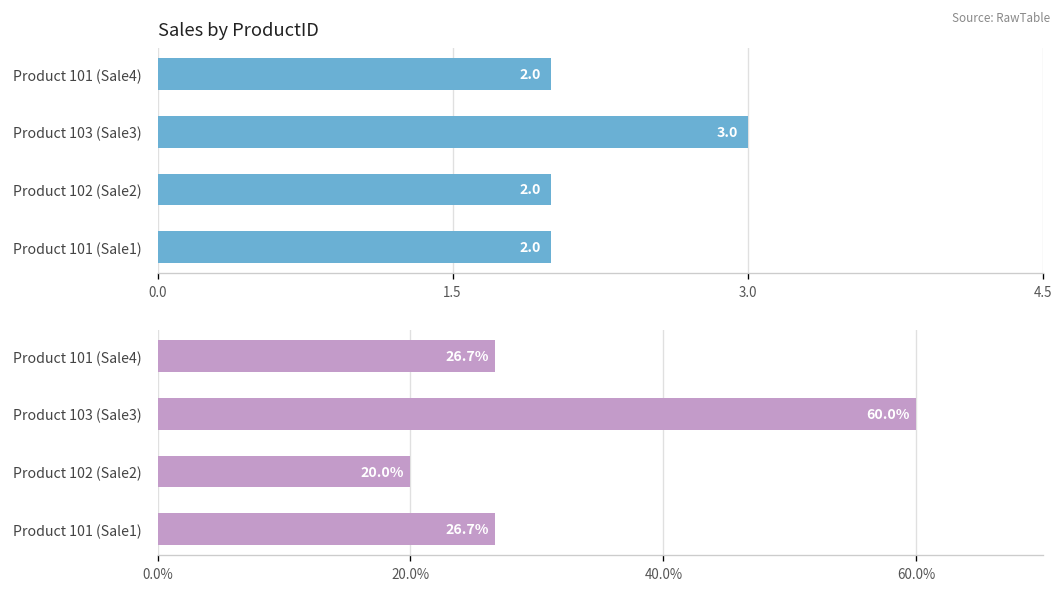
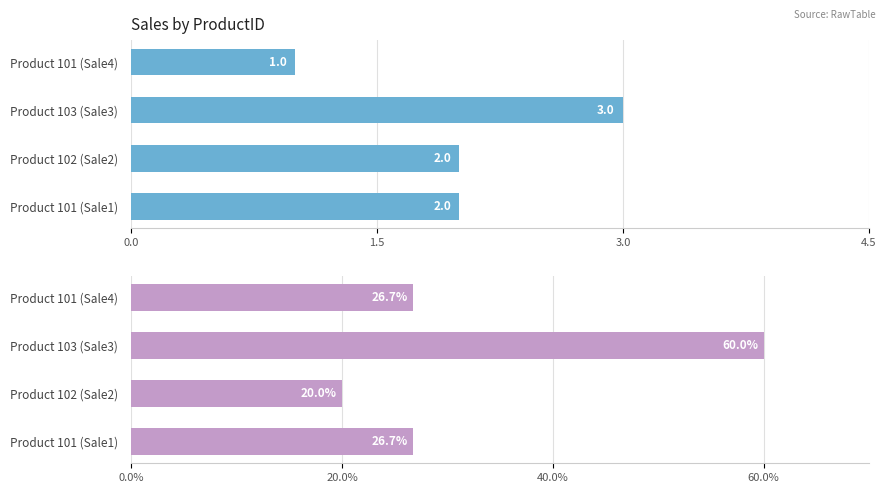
Sales by ProductID, Product 101 (Sale4): 2.0 -> 1.0
